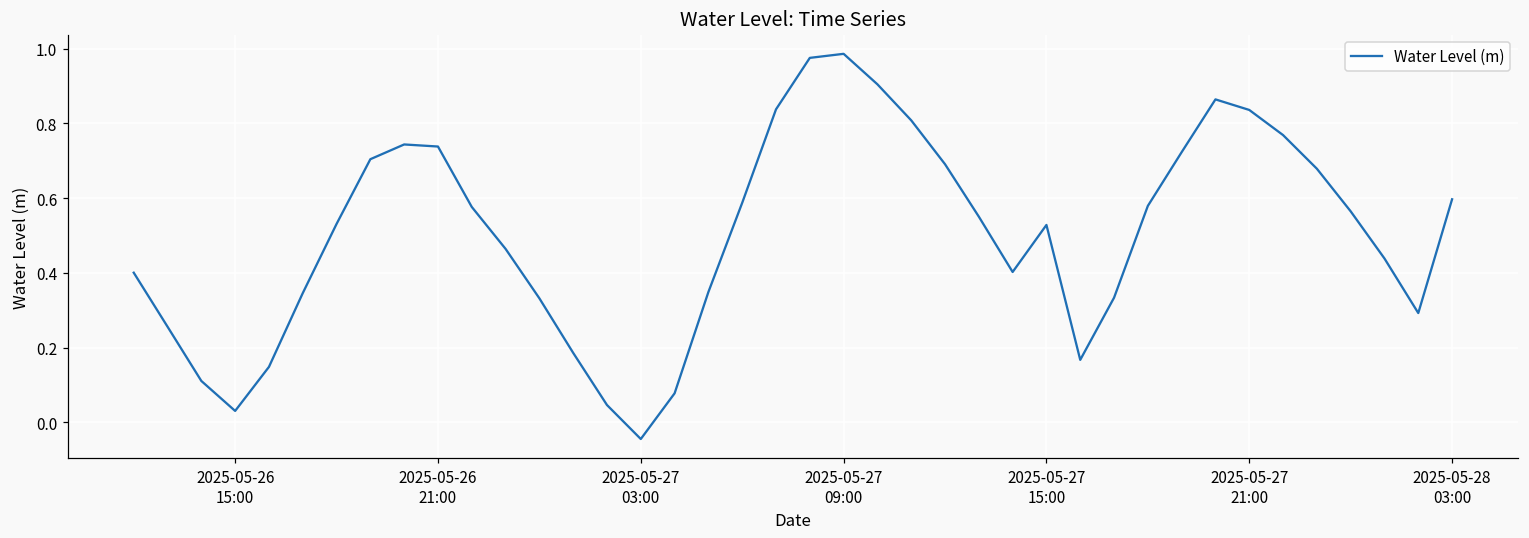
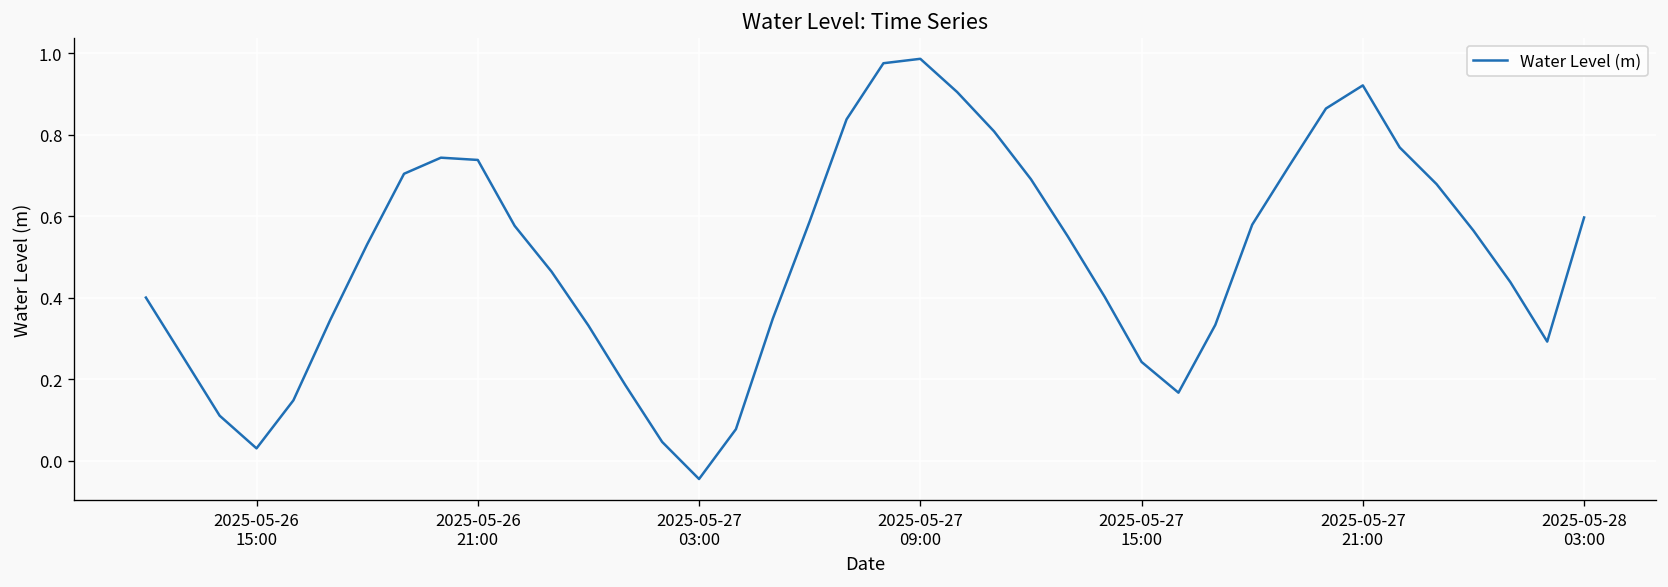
2025-05-27 15:00: 0.53 -> 0.24
2025-05-27 21:00: 0.84 -> 0.92
